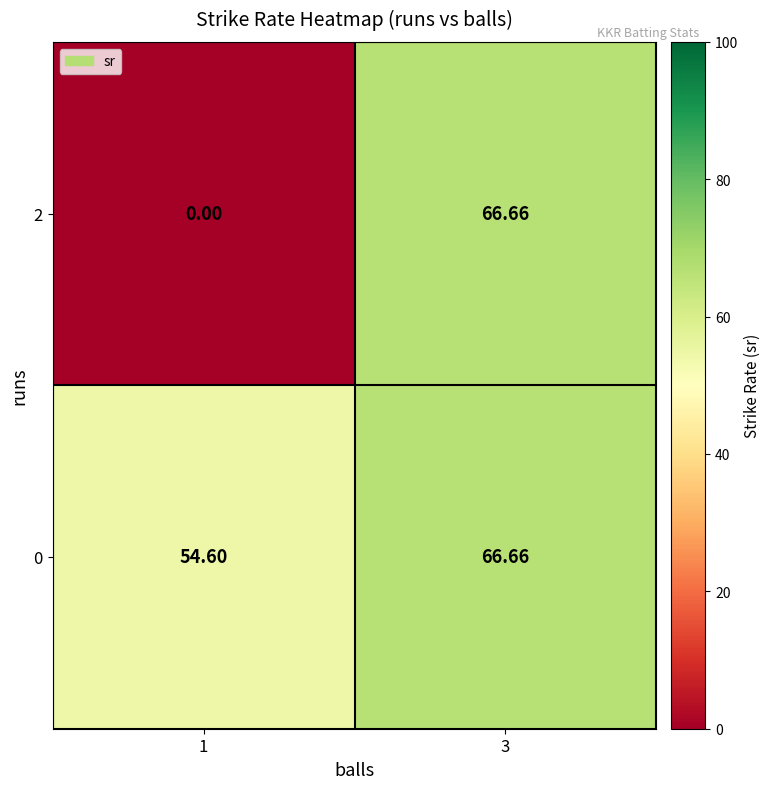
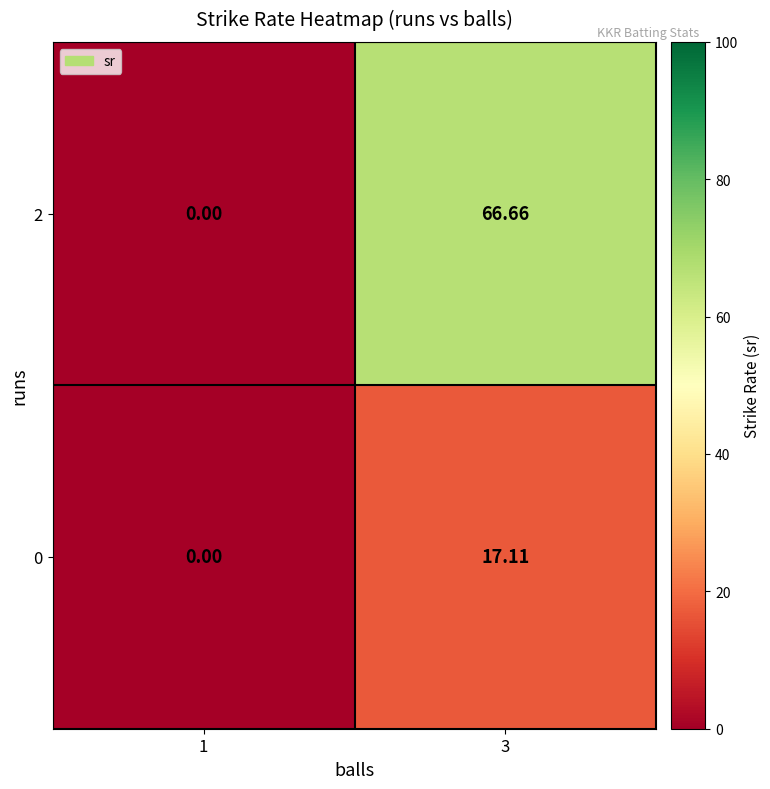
0, 1: 54.60 -> 0.00
0, 3: 66.66 -> 17.11
